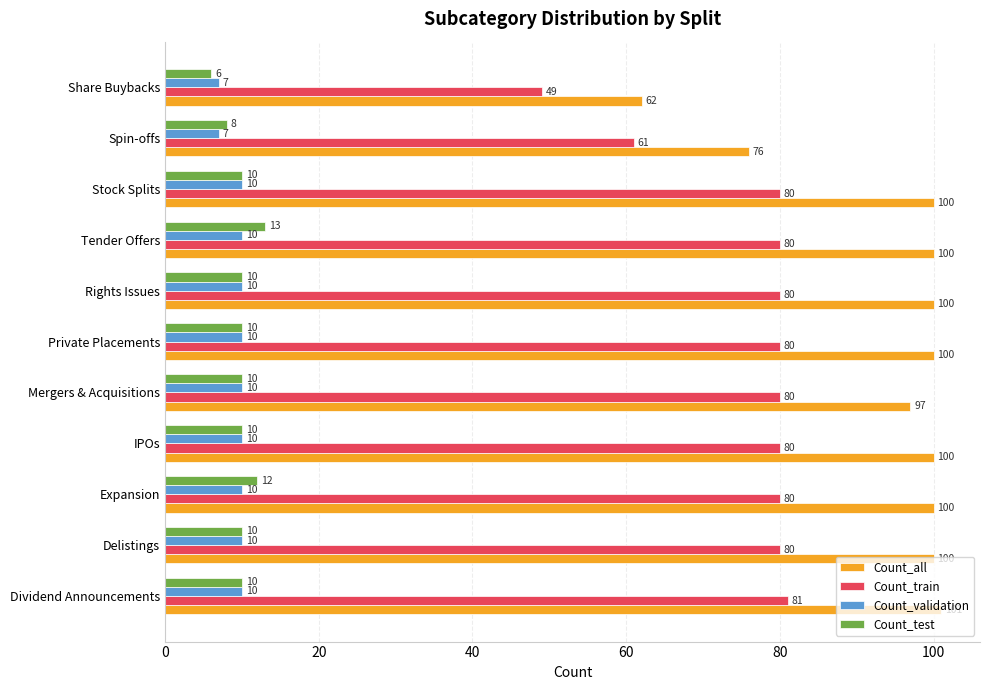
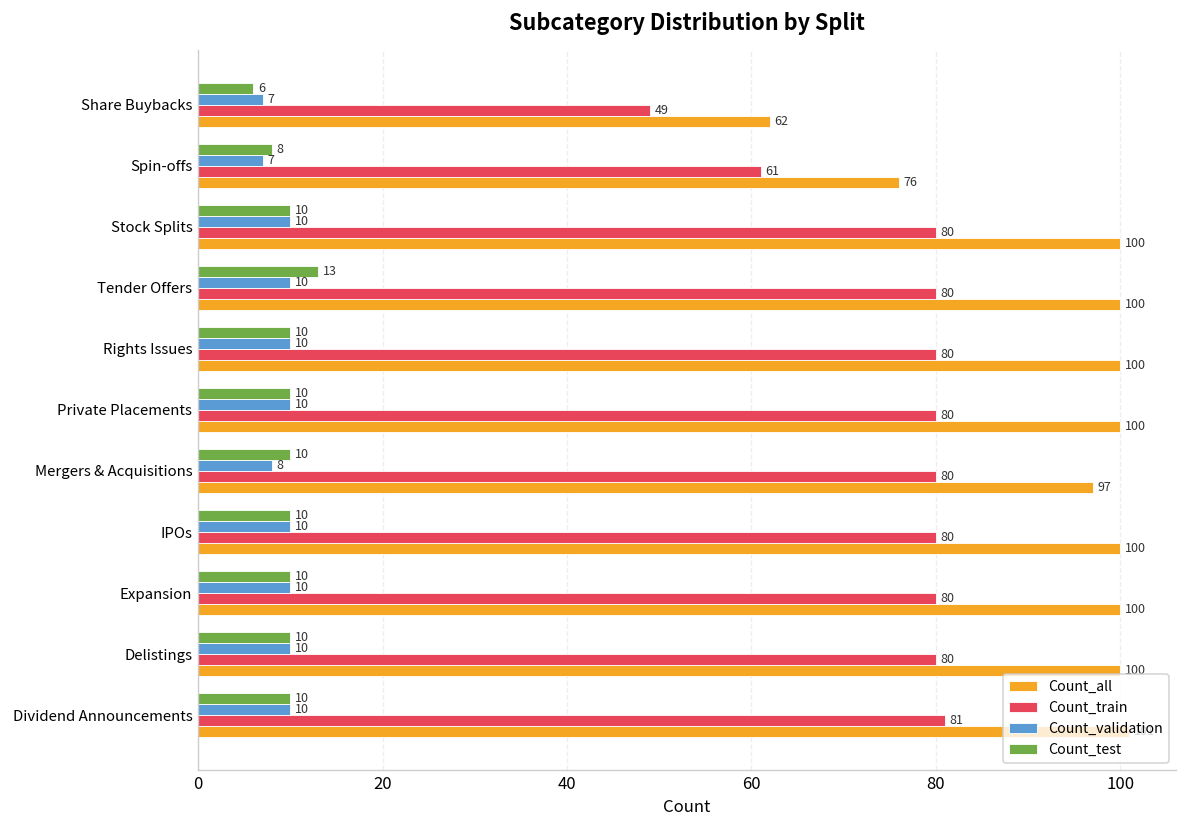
Count_validation, Mergers & Acquisitions: 10 -> 8
Count_test, Expansion: 12 -> 10
